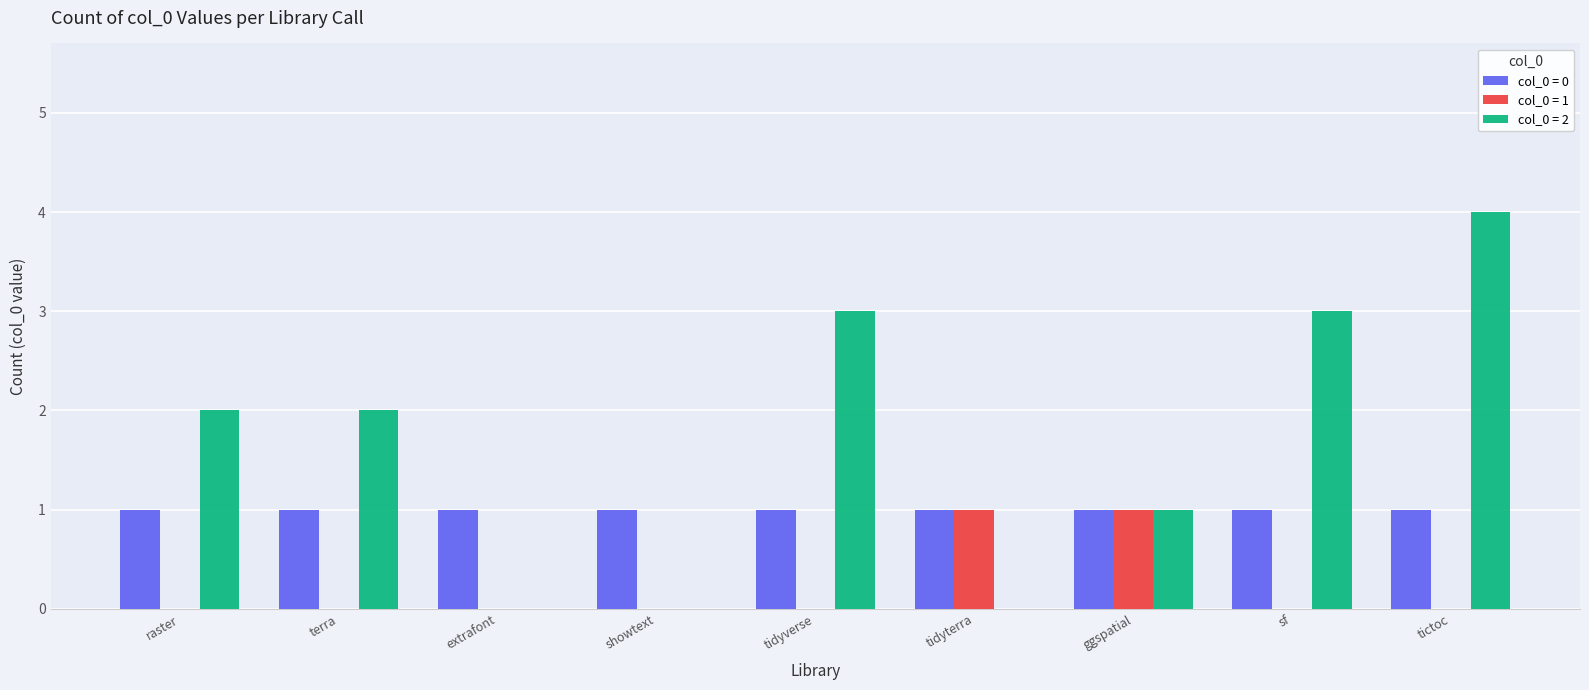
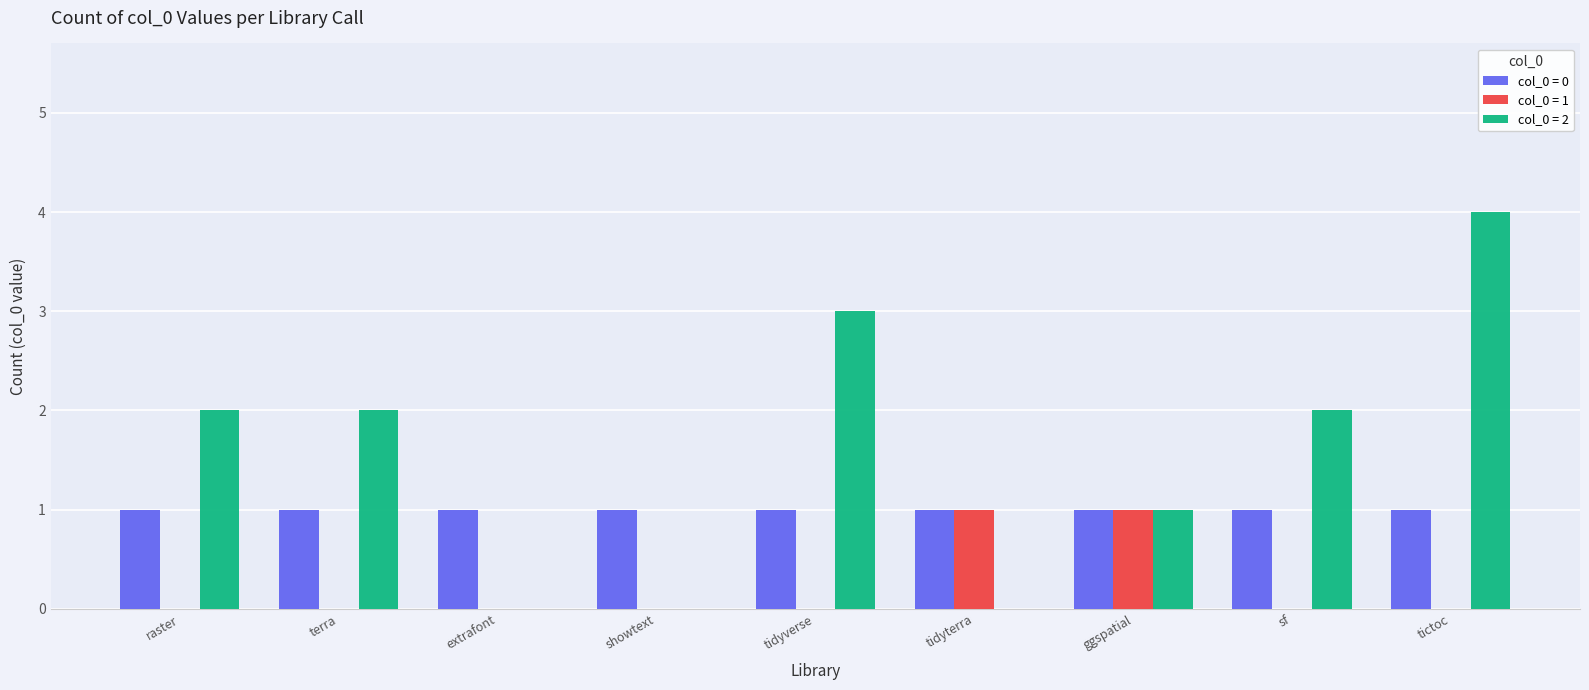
col_0 = 2, sf: 3 -> 2
